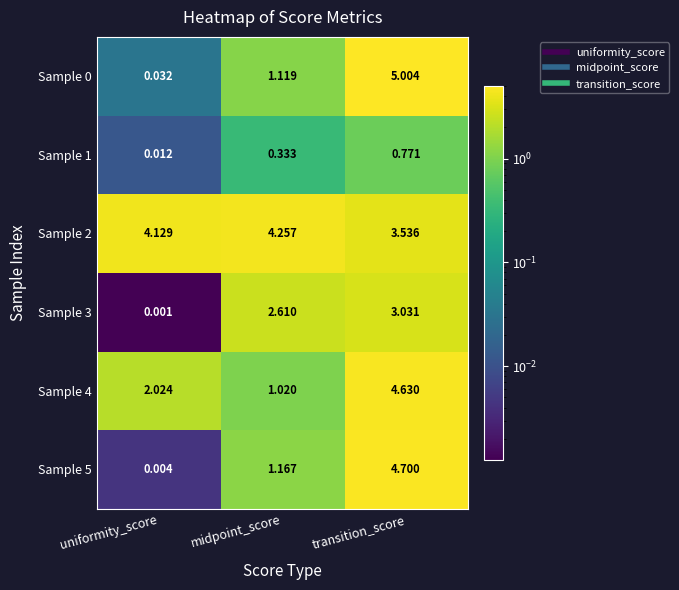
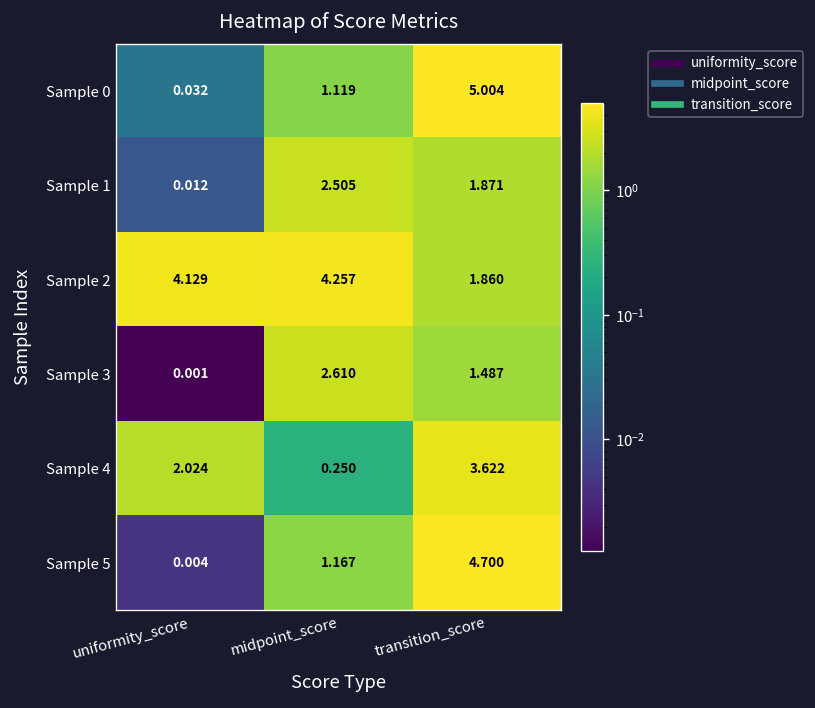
Sample 1, midpoint_score: 0.333 -> 2.505
Sample 1, transition_score: 0.771 -> 1.871
Sample 2, transition_score: 3.536 -> 1.860
Sample 3, transition_score: 3.031 -> 1.487
Sample 4, midpoint_score: 1.020 -> 0.250
Sample 4, transition_score: 4.630 -> 3.622
